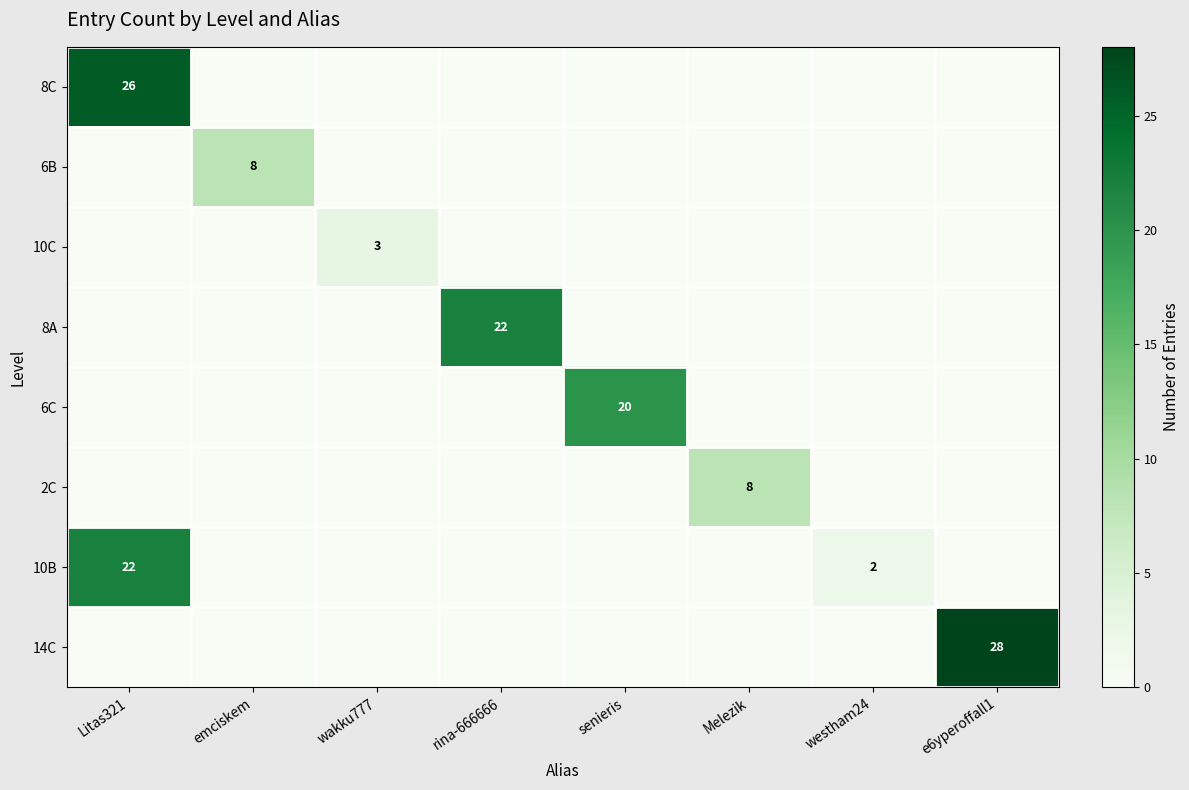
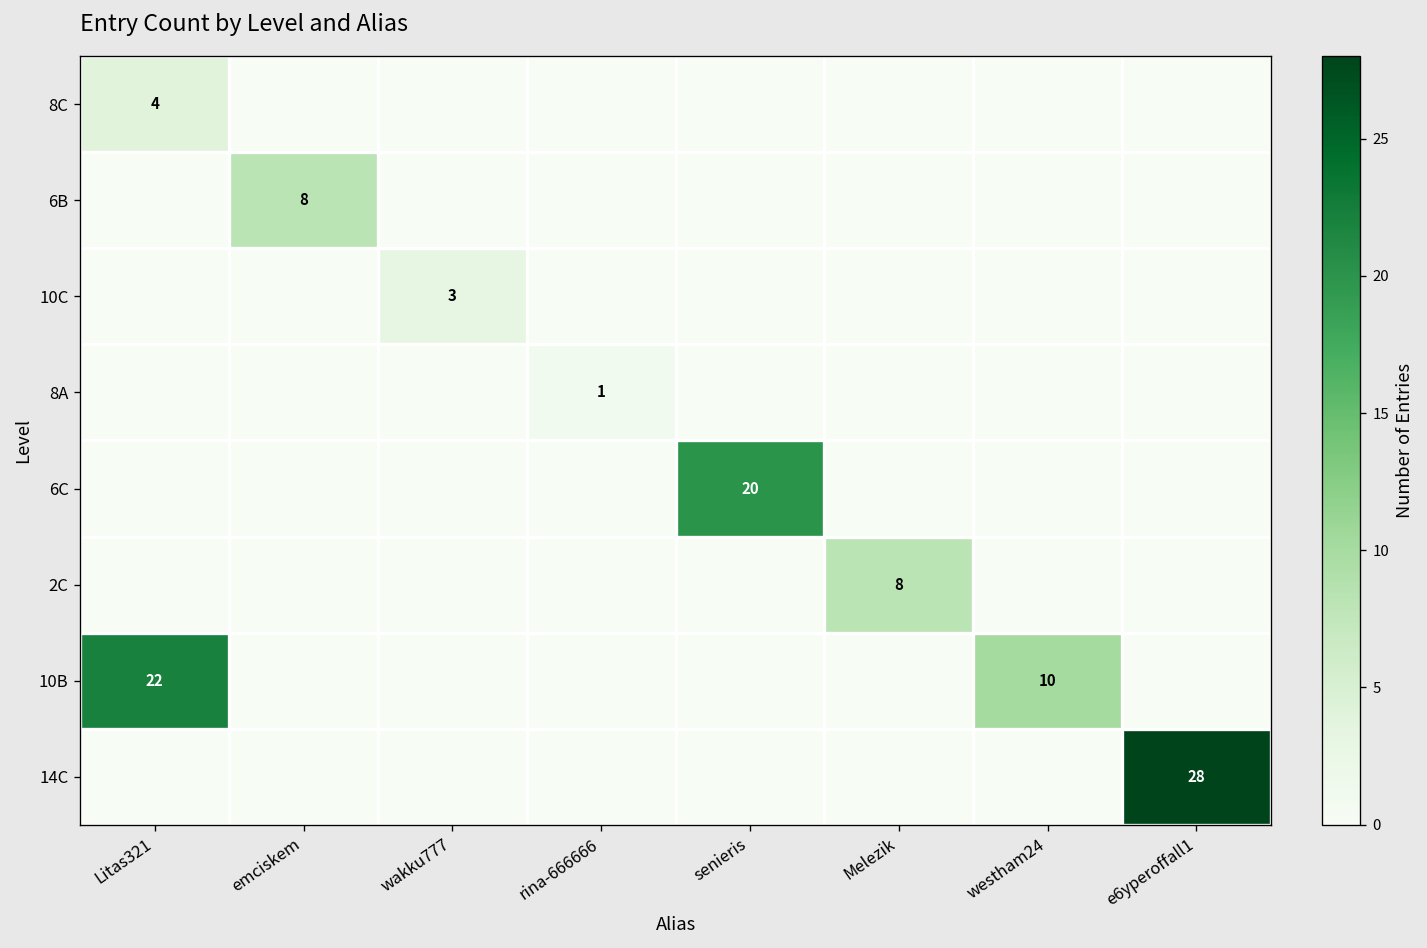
8C, Litas321: 26 -> 4
8A, rina-666666: 22 -> 1
10B, westham24: 2 -> 10
